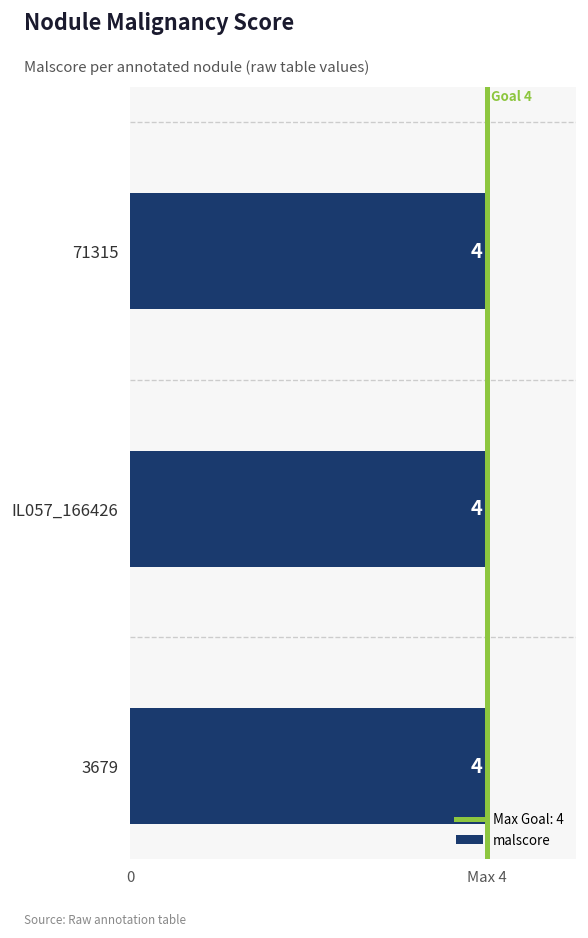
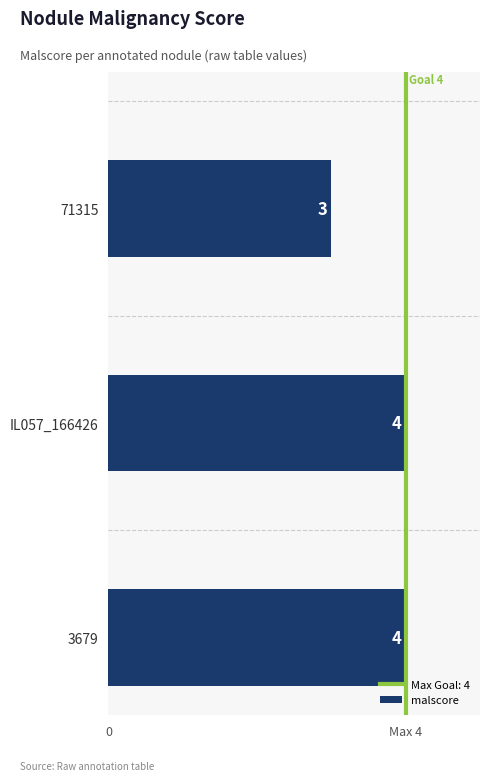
71315: 4 -> 3
